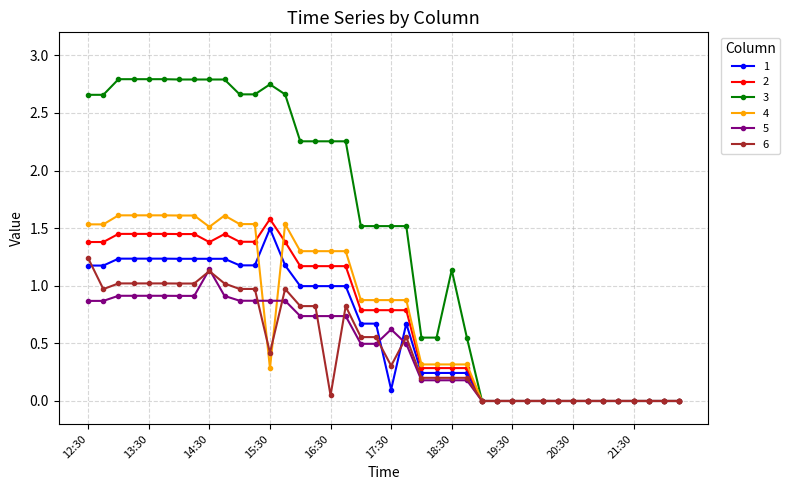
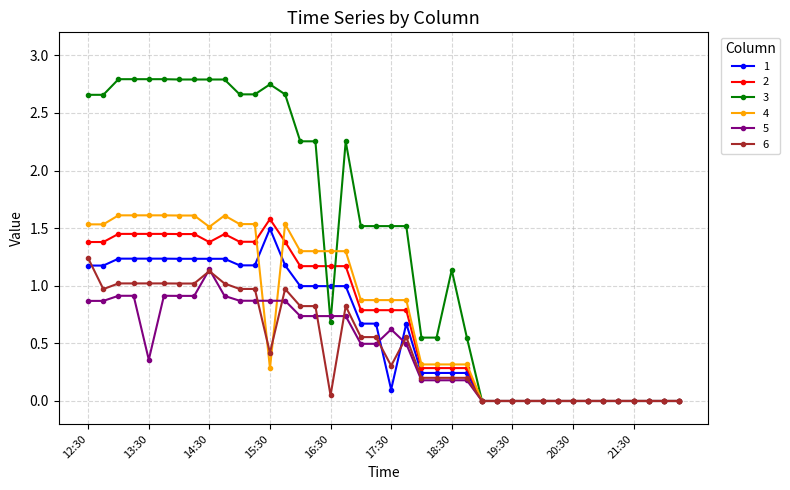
5, 13:30: 0.91 -> 0.36
3, 16:30: 2.25 -> 0.68
